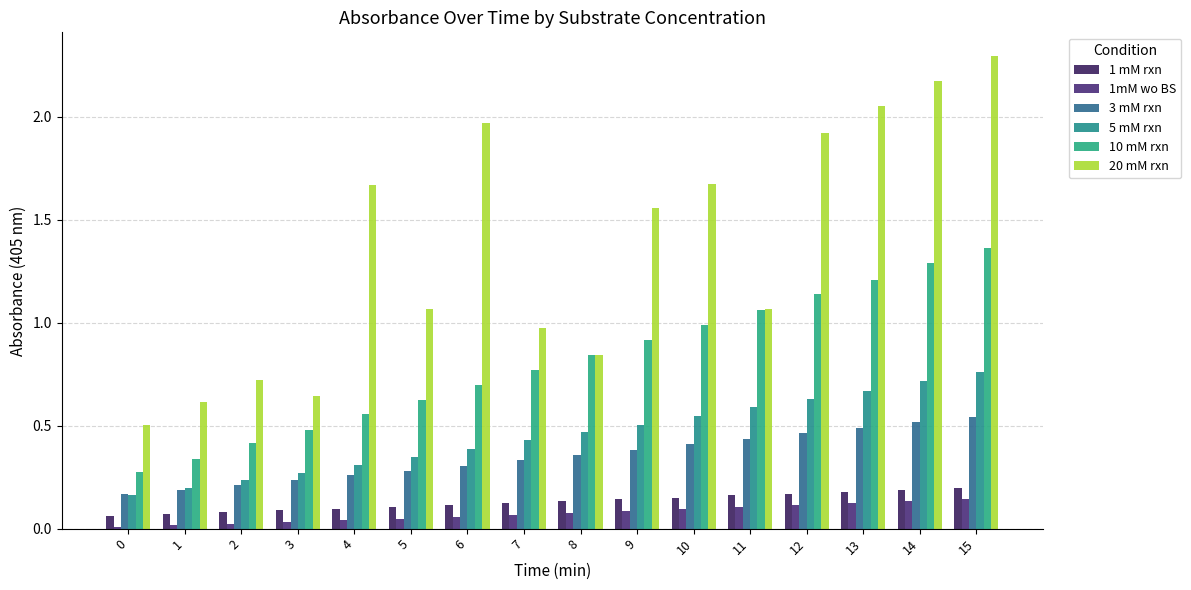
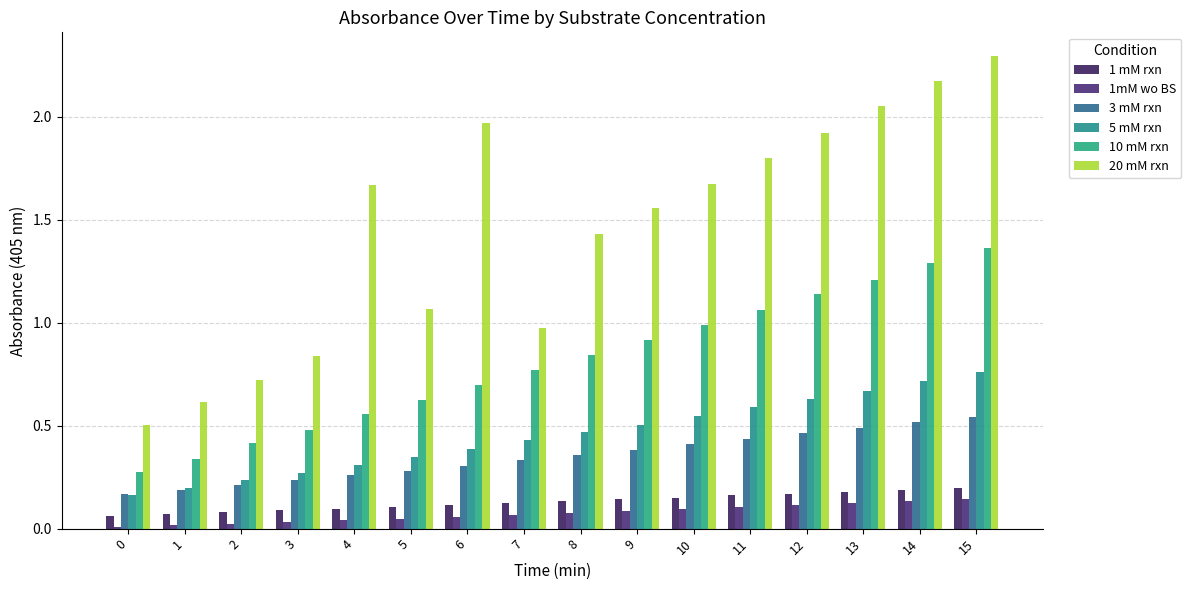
20 mM rxn, 3: 0.64 -> 0.84
20 mM rxn, 8: 0.84 -> 1.43
20 mM rxn, 11: 1.07 -> 1.80
